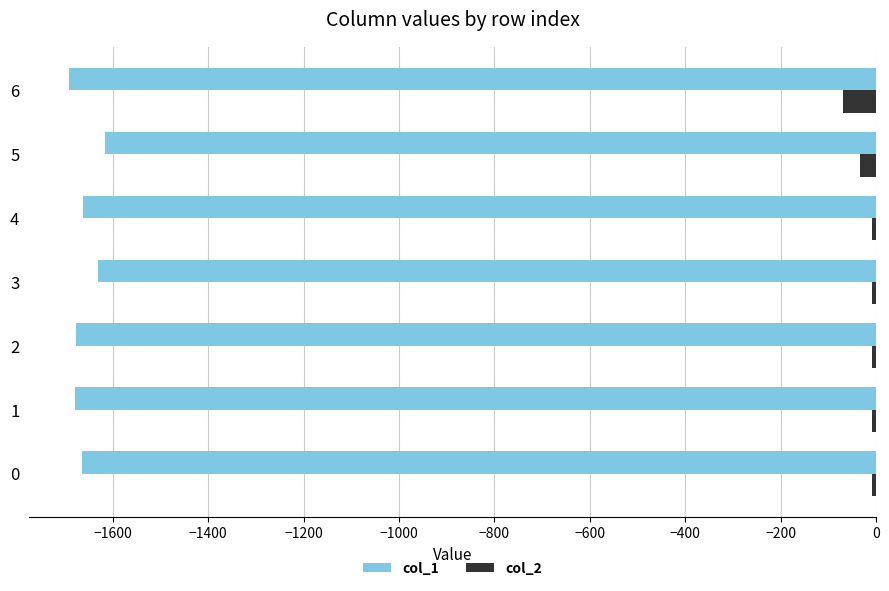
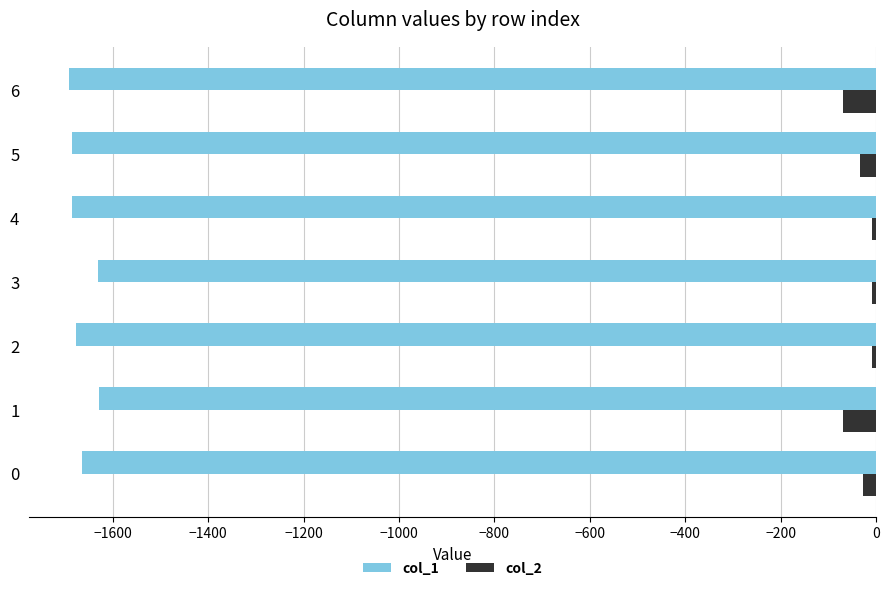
col_1, 5: -1620 -> -1690
col_1, 4: -1660 -> -1690
col_1, 1: -1680 -> -1630
col_2, 1: -10 -> -70
col_2, 0: -10 -> -30
